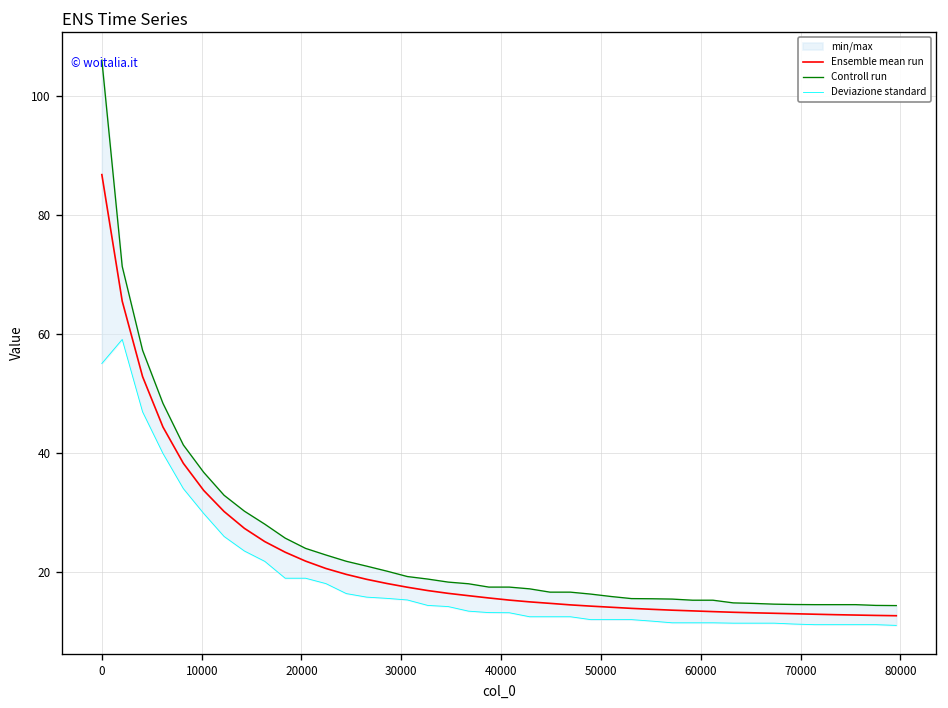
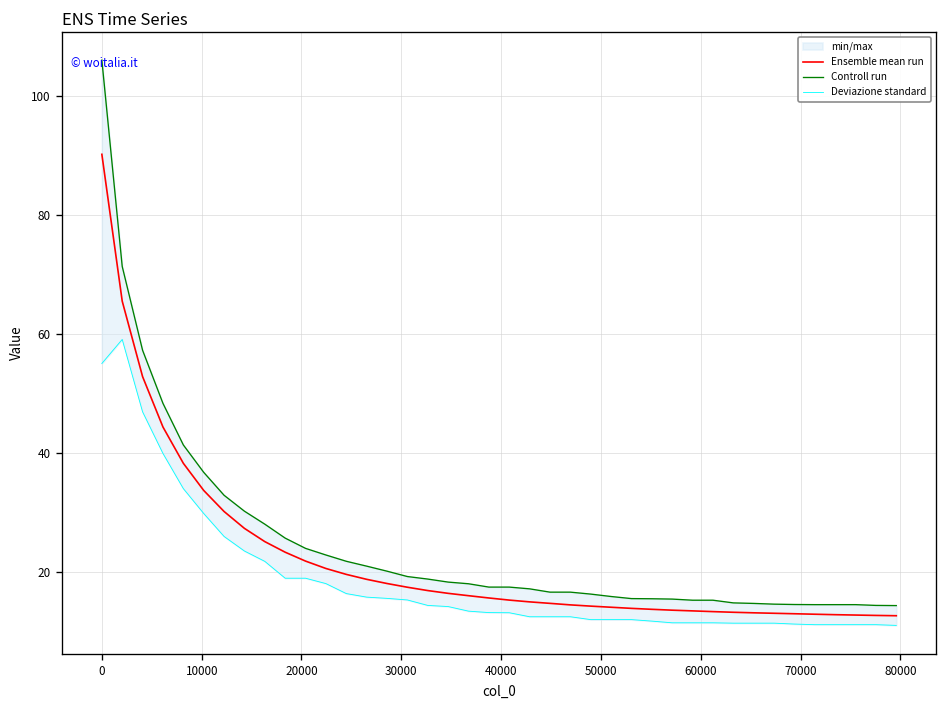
Ensemble mean run, 0: 87 -> 90
